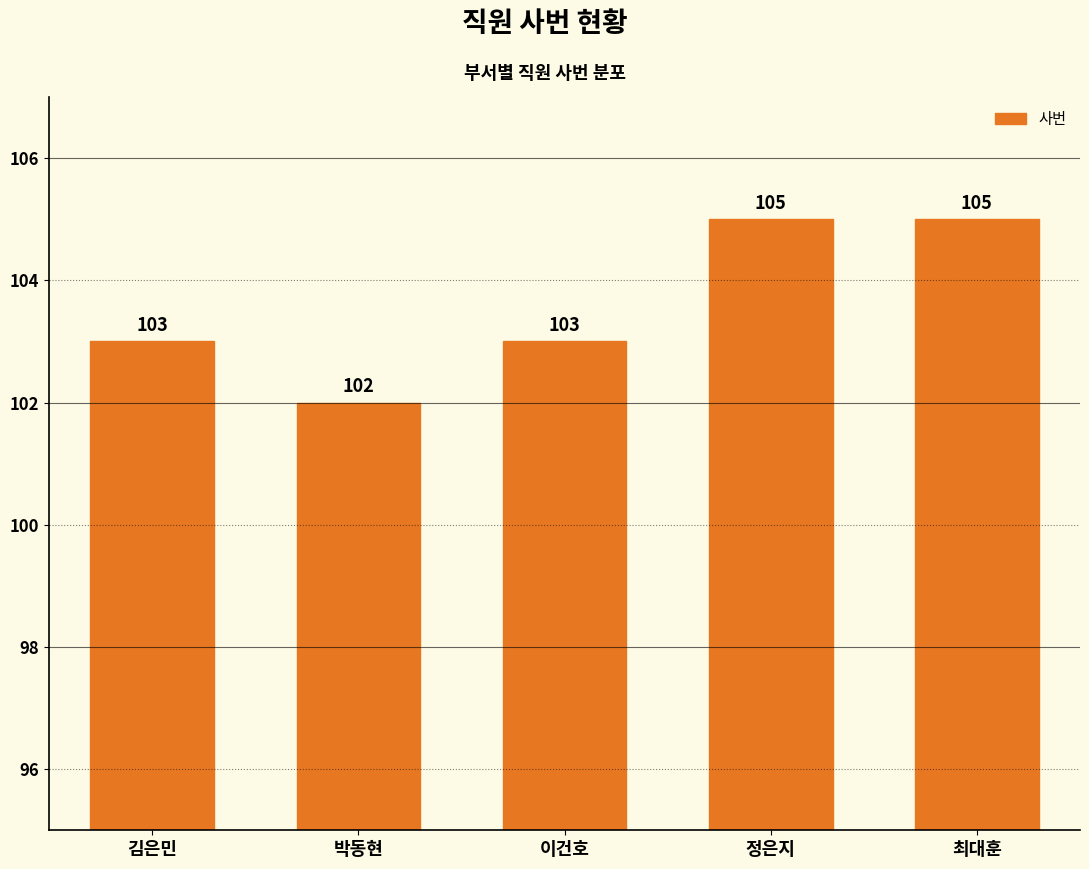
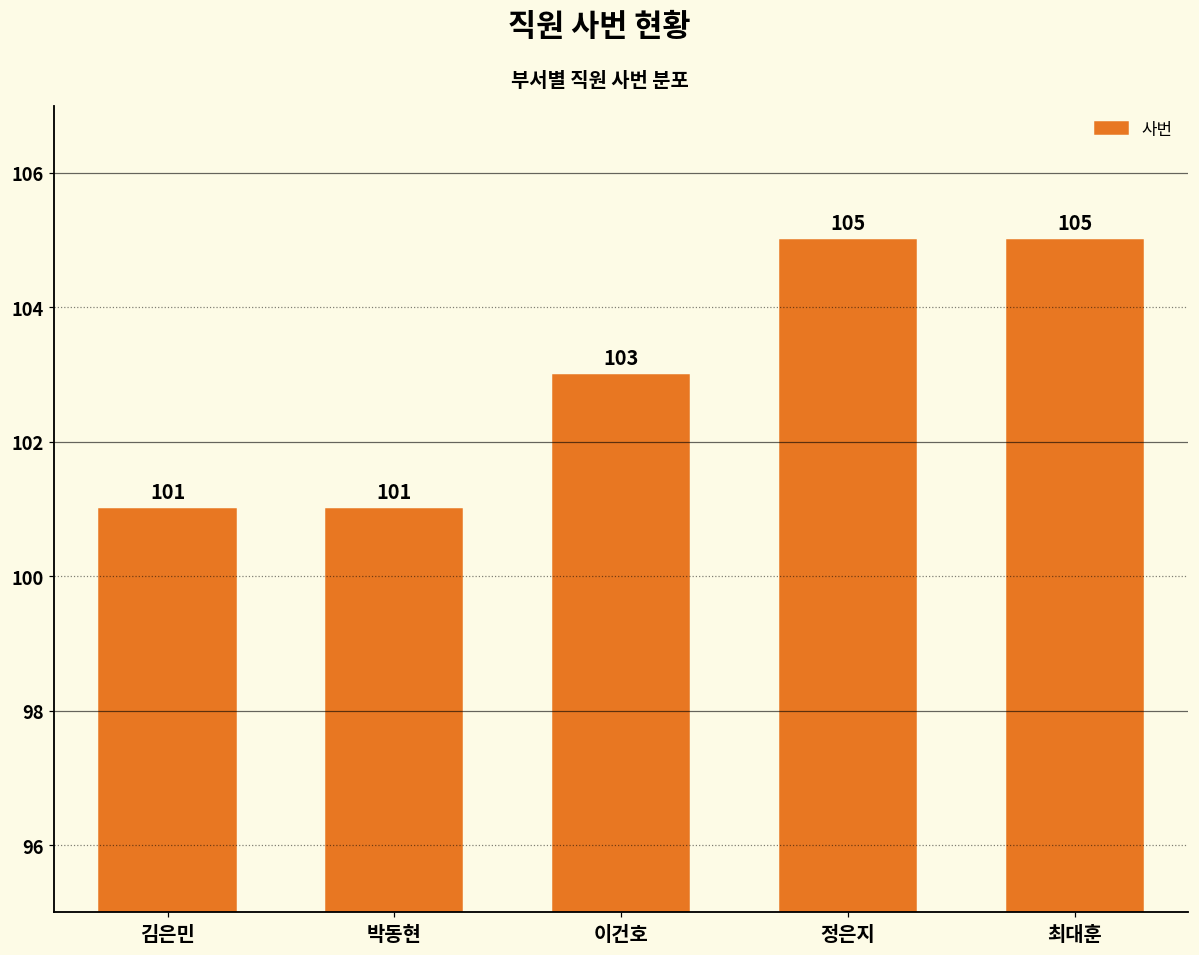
김은민: 103 -> 101
박동현: 102 -> 101
